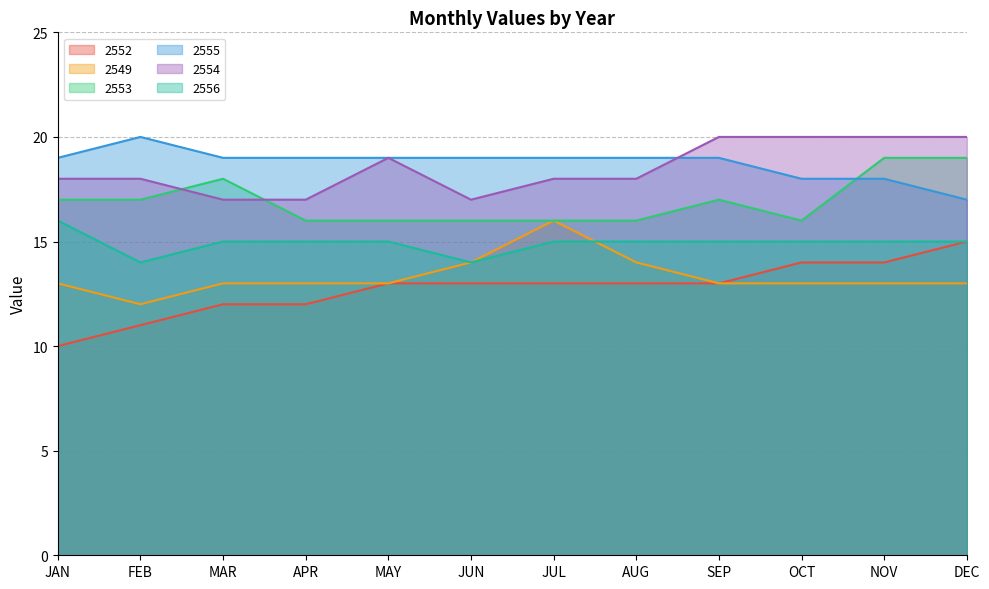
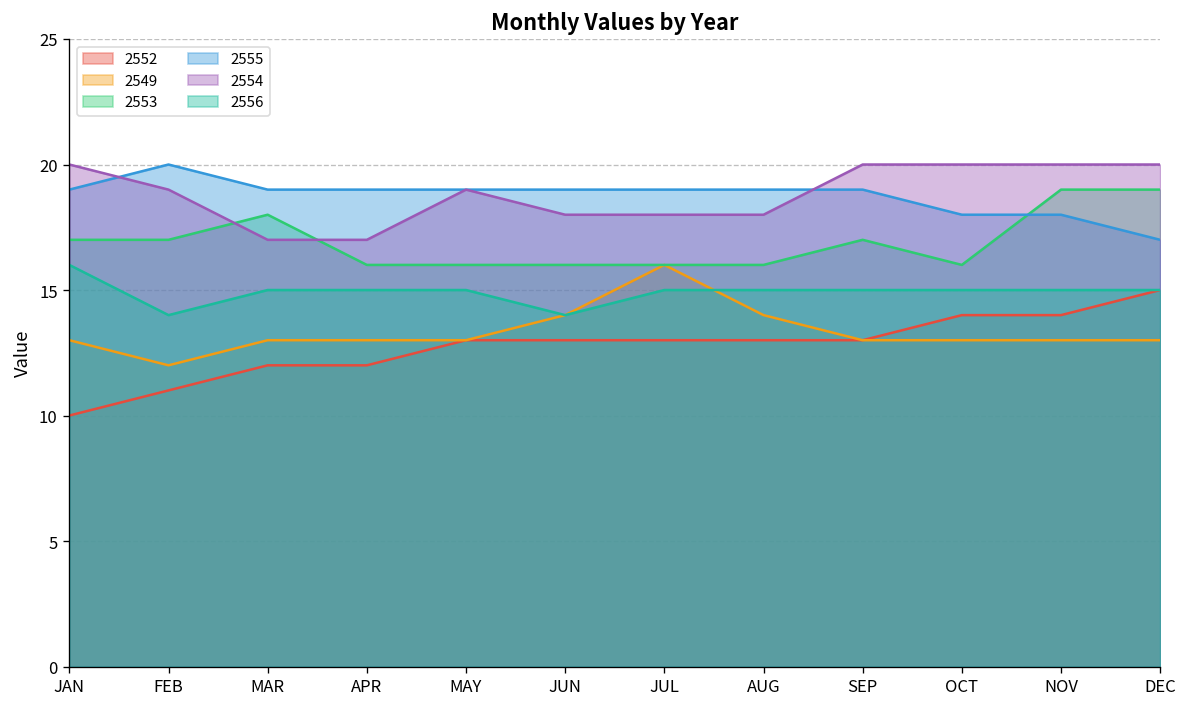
2554, JAN: 18 -> 20
2554, FEB: 18 -> 19
2554, JUN: 17 -> 18
